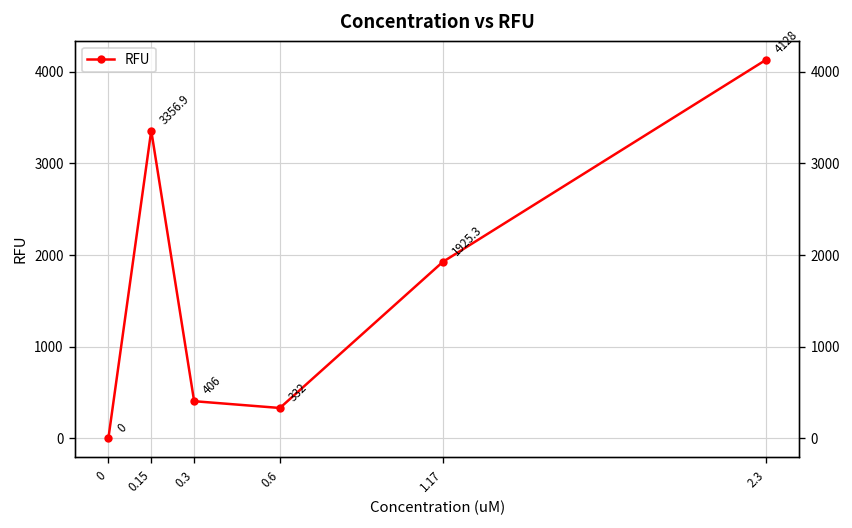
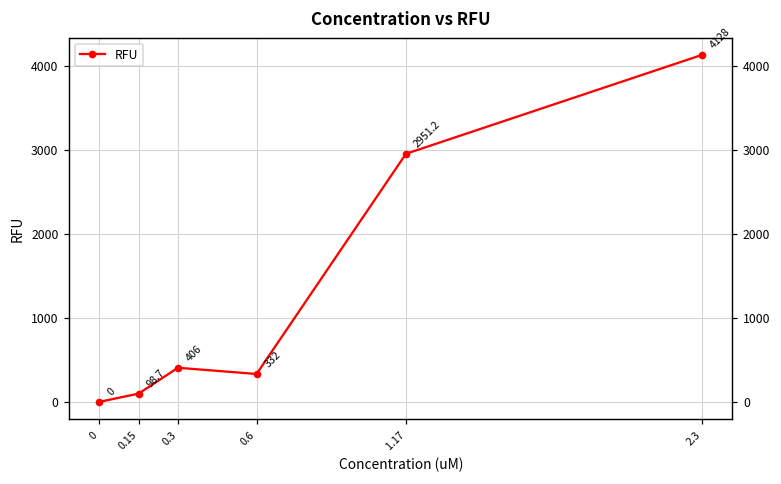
0.15: 3356.9 -> 98.7
1.17: 1925.3 -> 2951.2
